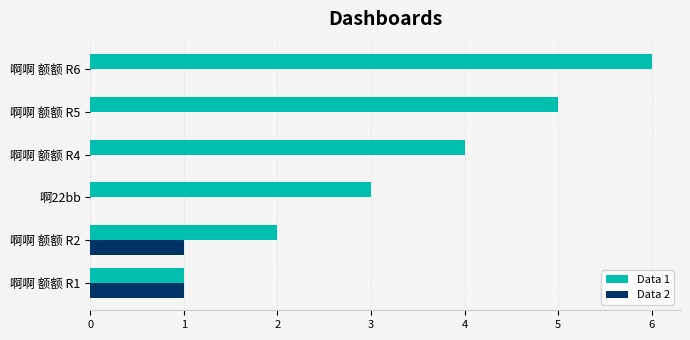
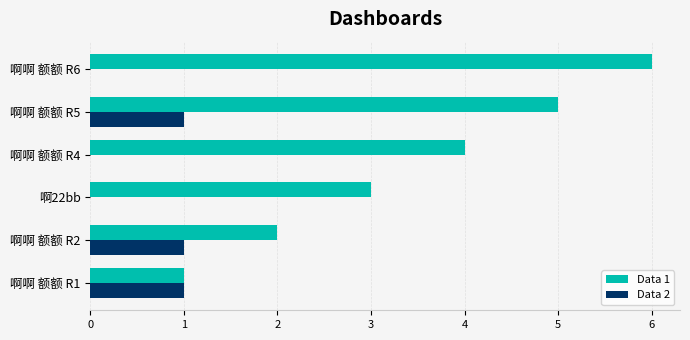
Data 2, 啊啊 额额 R5: 0 -> 1
